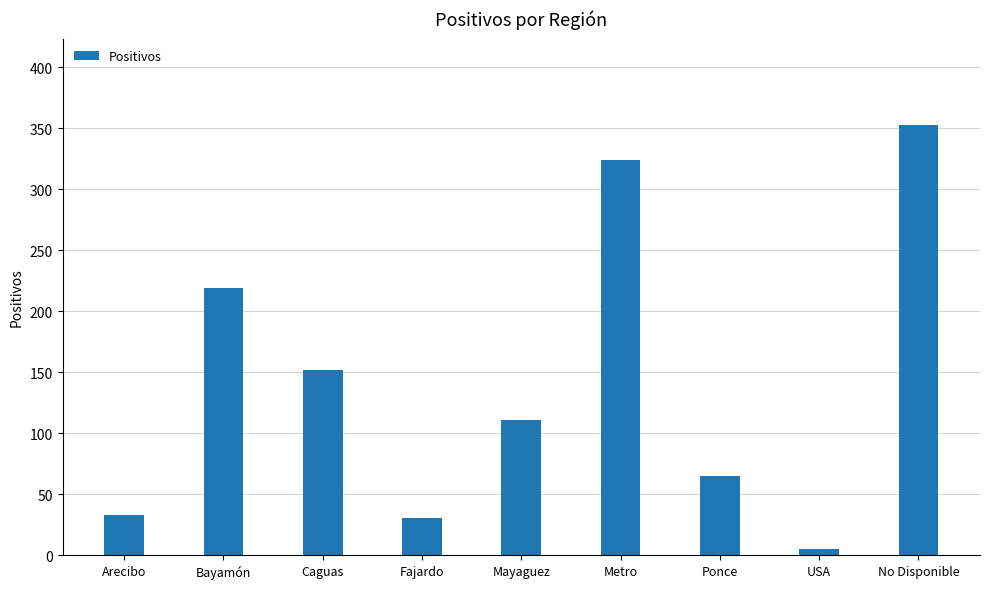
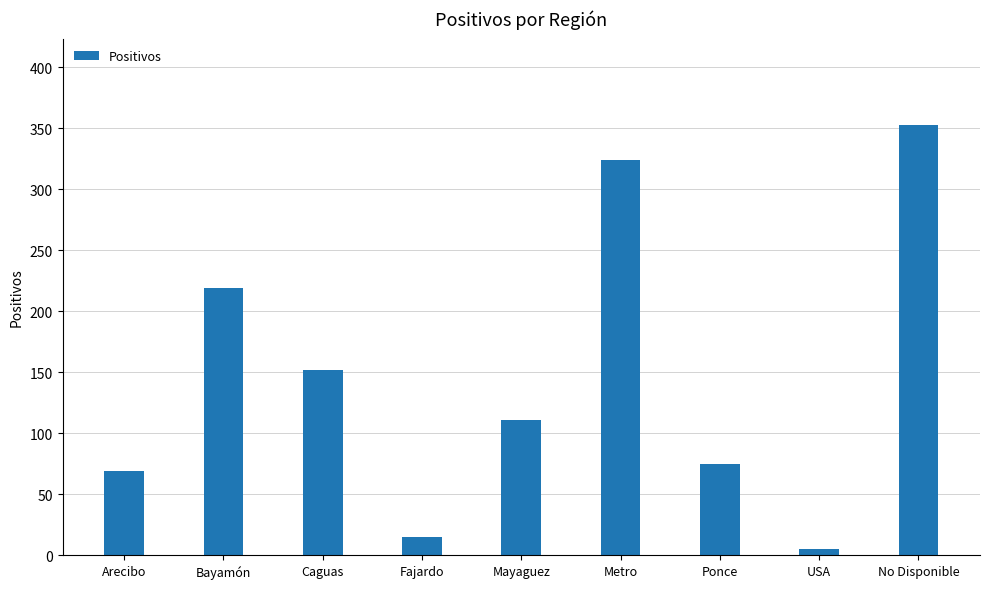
Arecibo: 33 -> 69
Fajardo: 31 -> 15
Ponce: 65 -> 75
